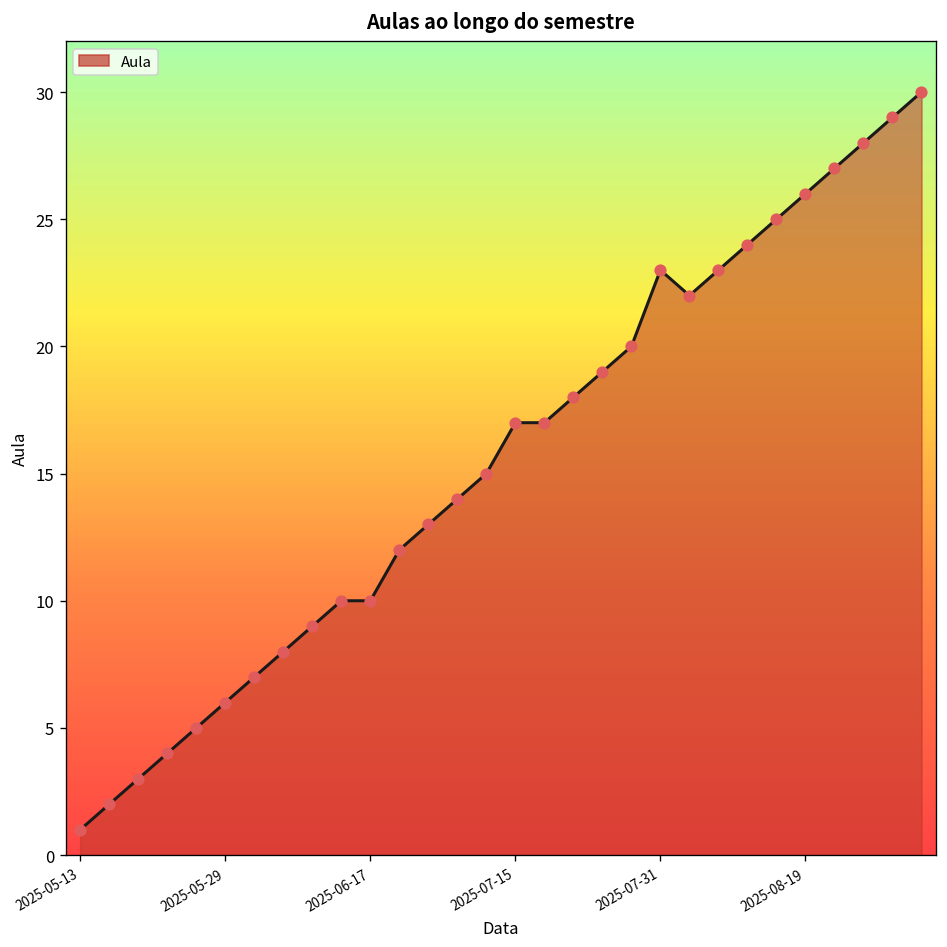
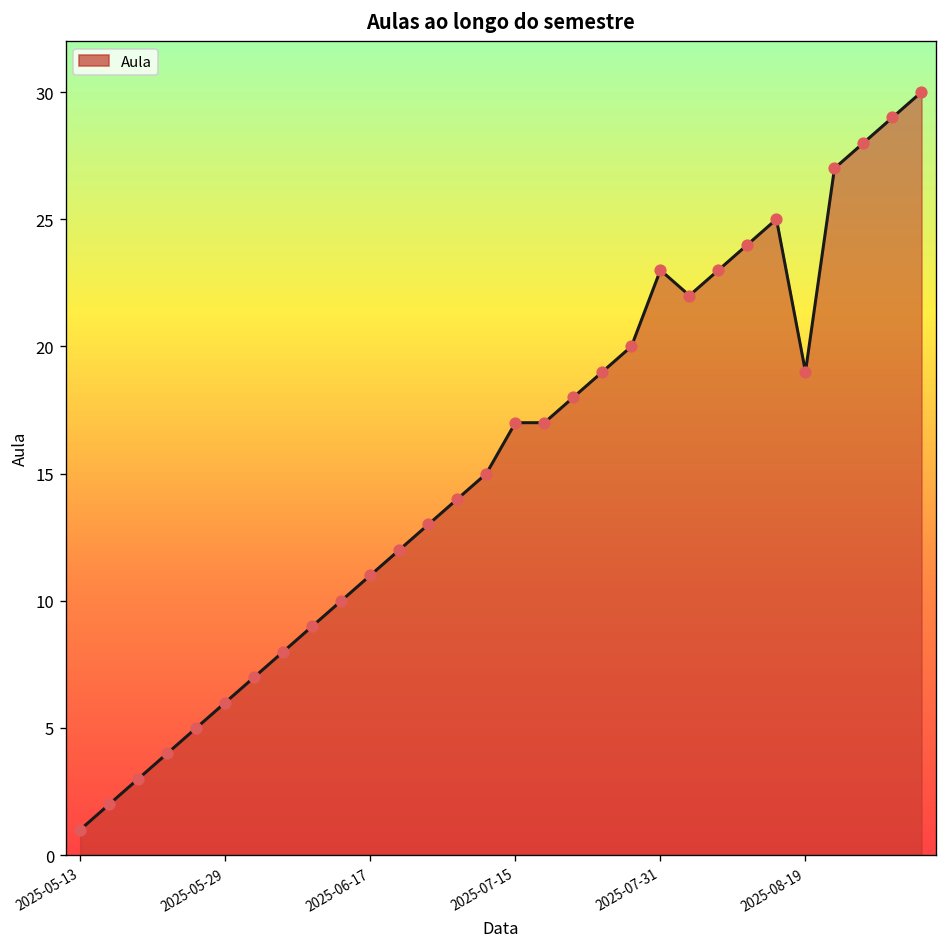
2025-06-17: 10 -> 11
2025-08-19: 26 -> 19
